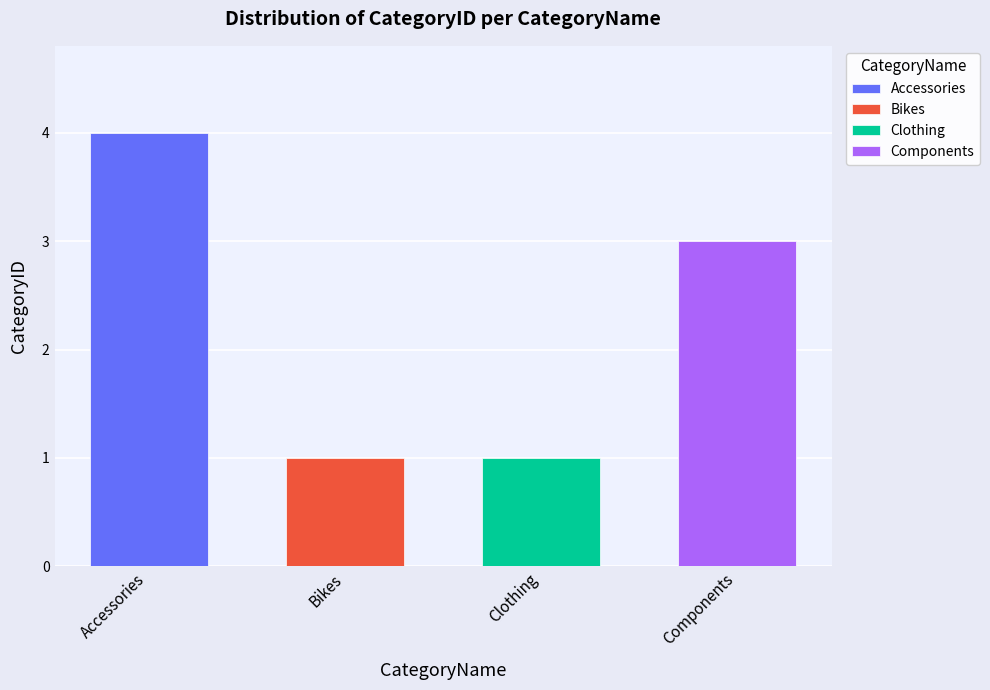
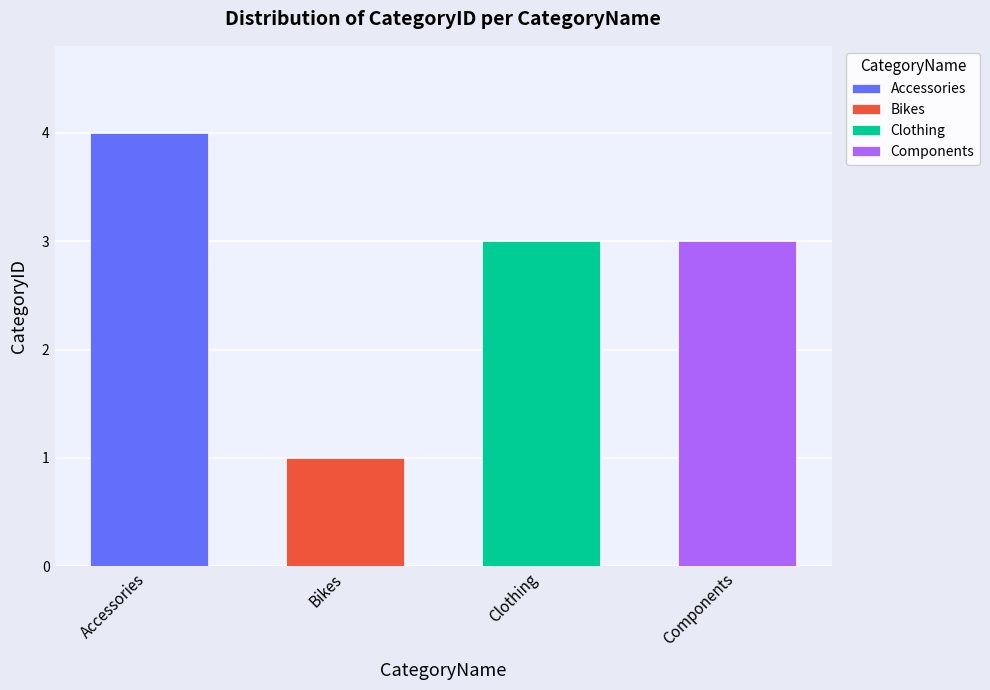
Clothing: 1 -> 3
